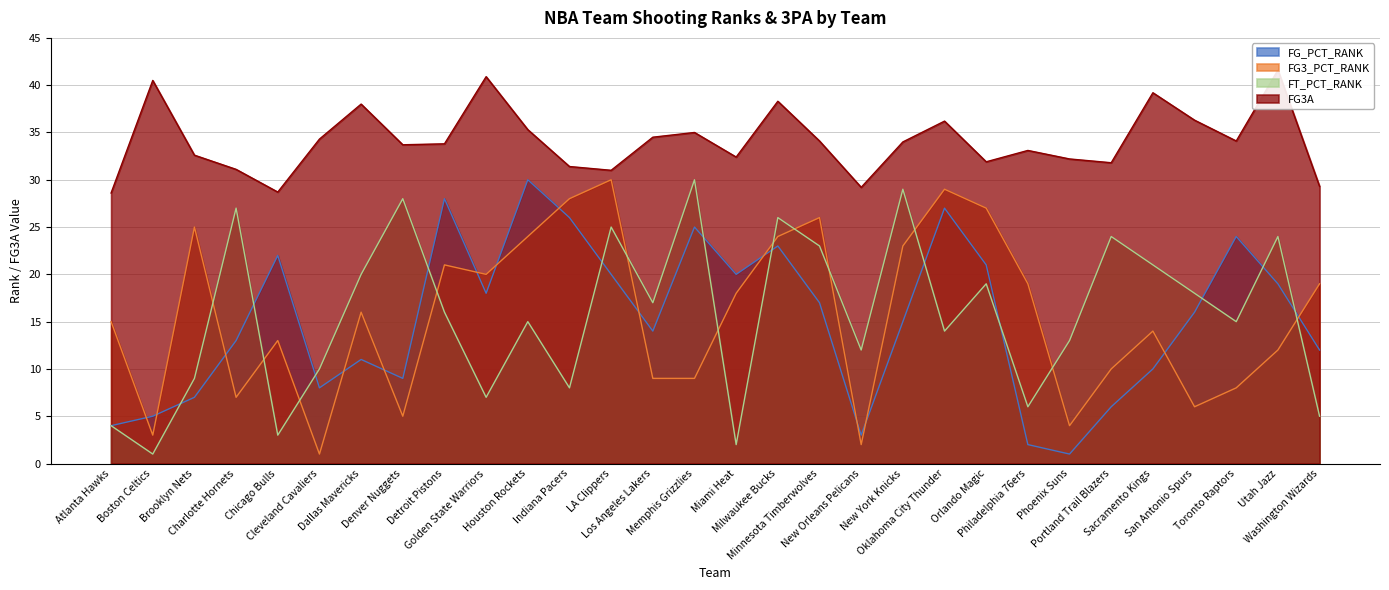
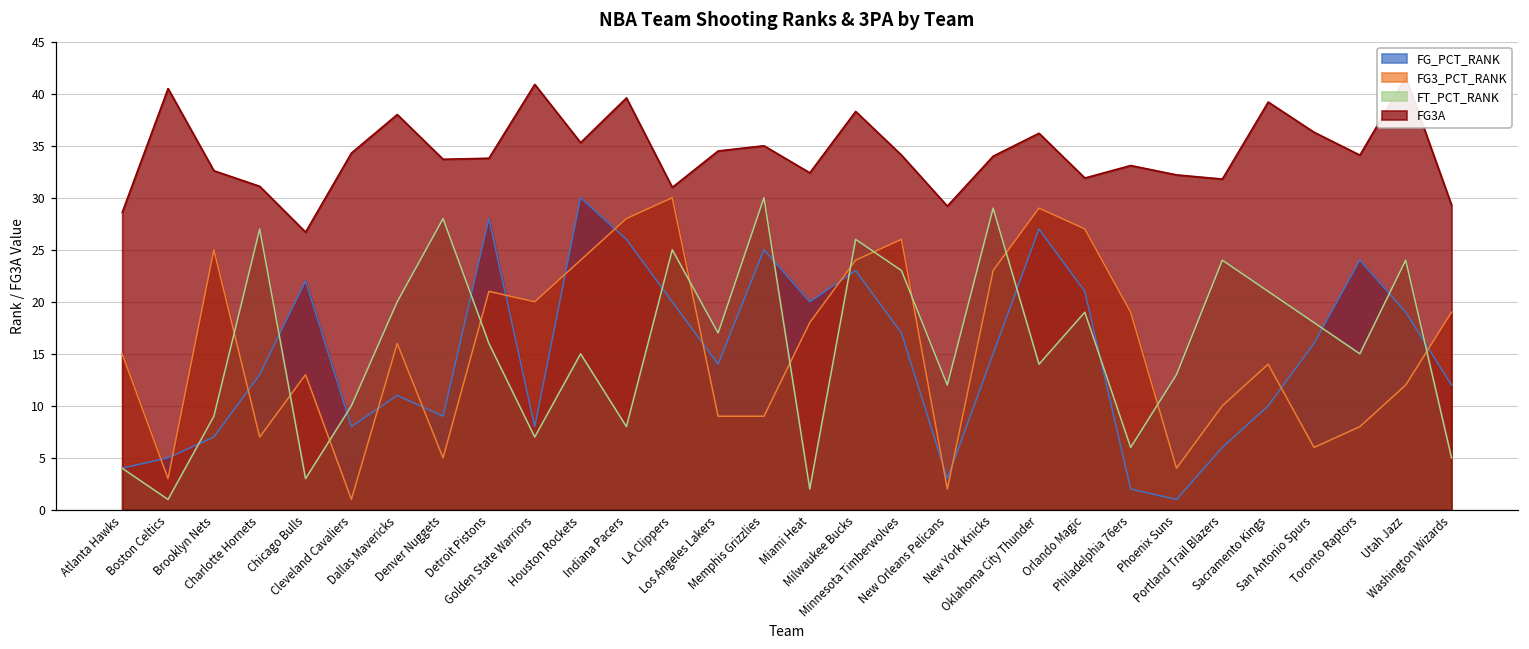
FG3A, Chicago Bulls: 29 -> 27
FG_PCT_RANK, Golden State Warriors: 18 -> 8
FG3A, Indiana Pacers: 31 -> 40
